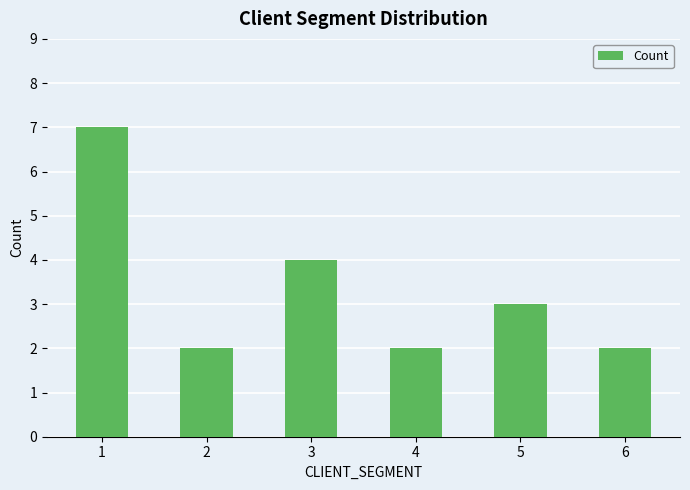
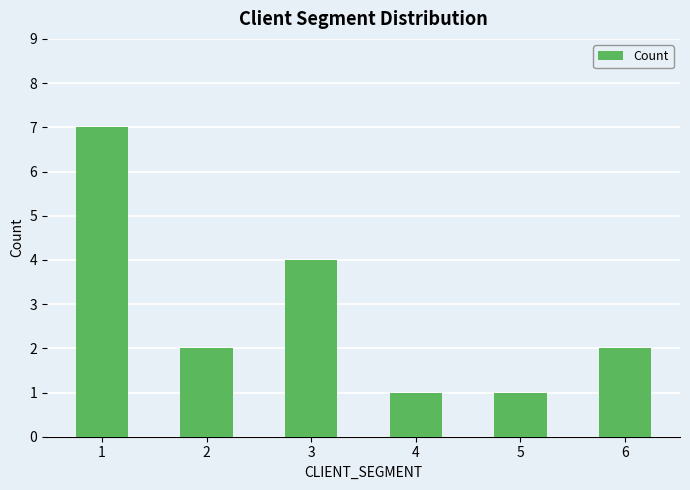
4: 2 -> 1
5: 3 -> 1
